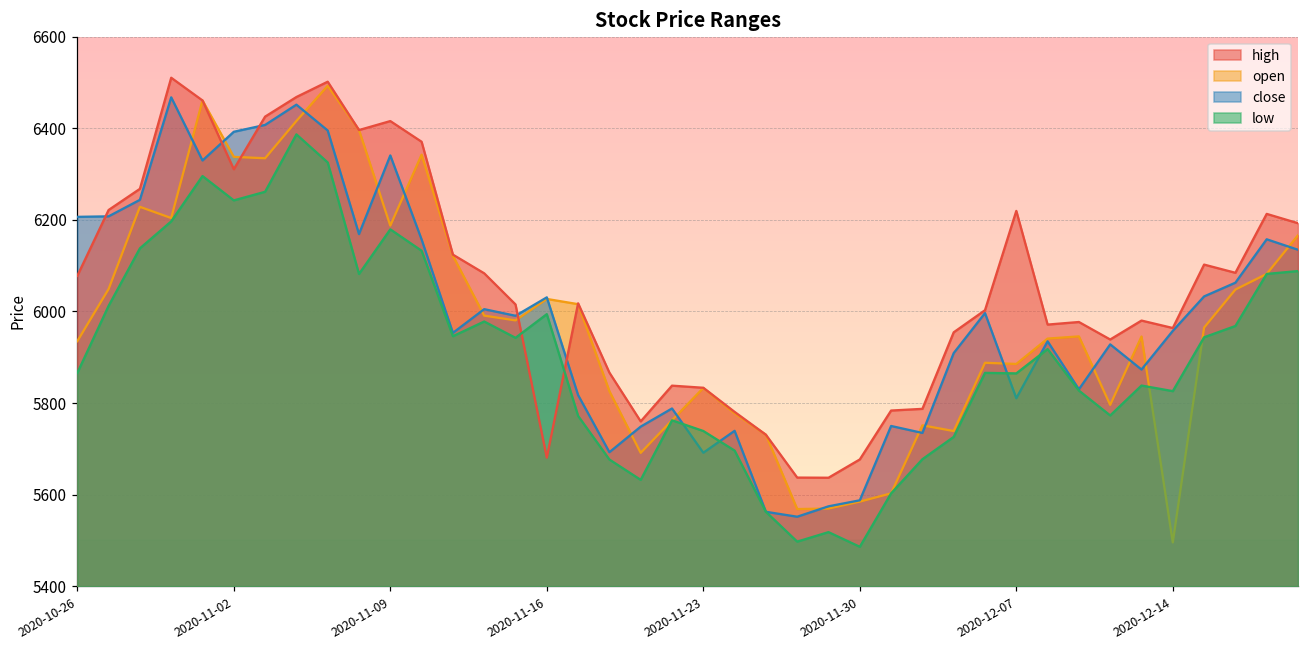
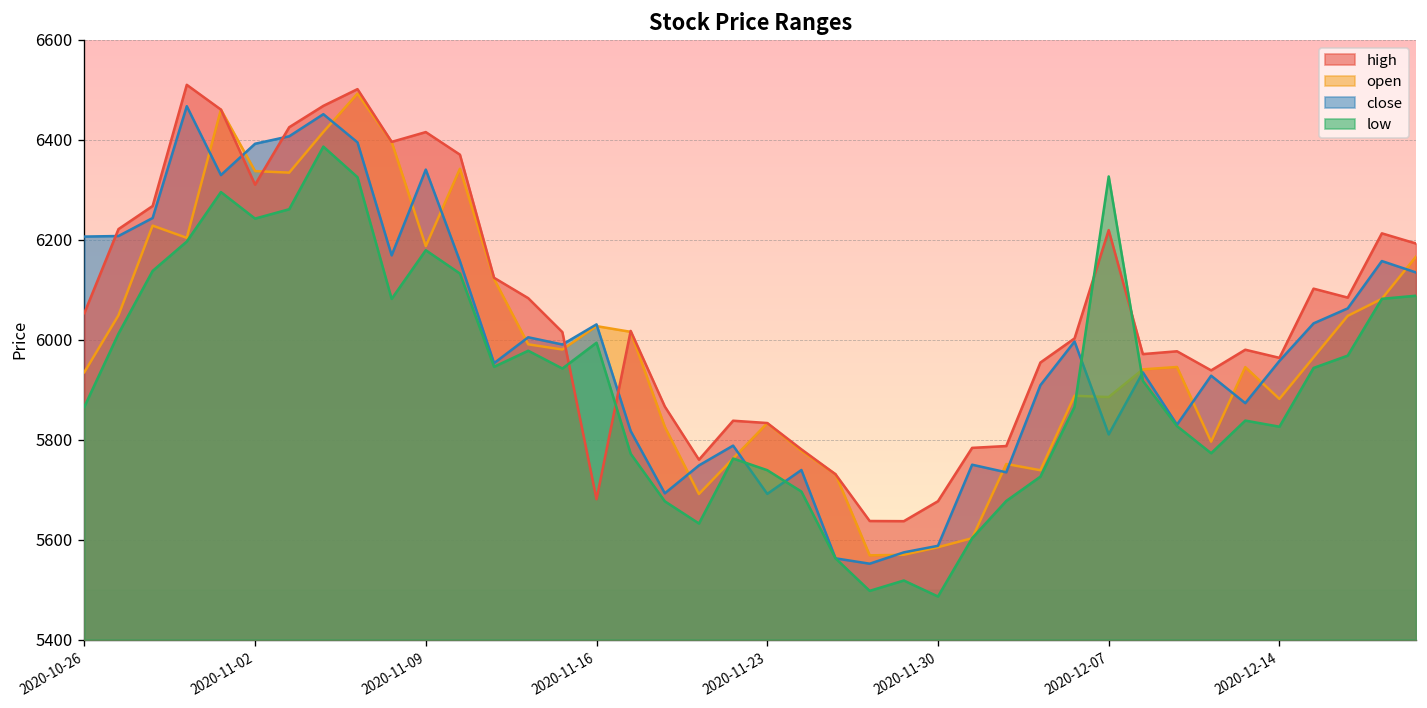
high, 2020-10-26: 6080 -> 6050
low, 2020-12-07: 5860 -> 6330
open, 2020-12-14: 5500 -> 5880
